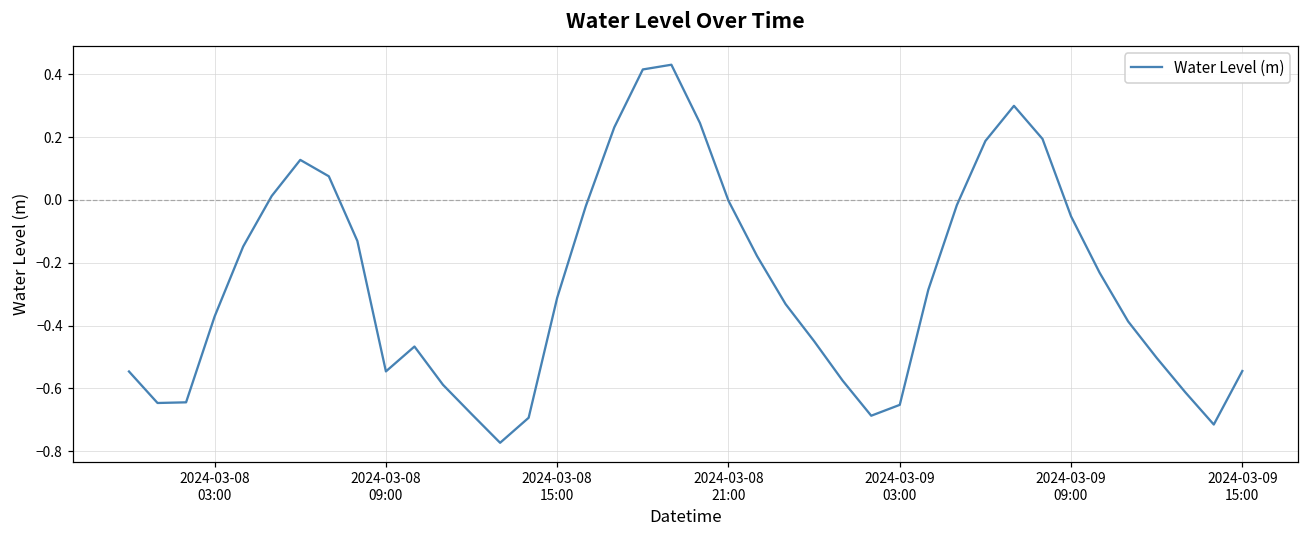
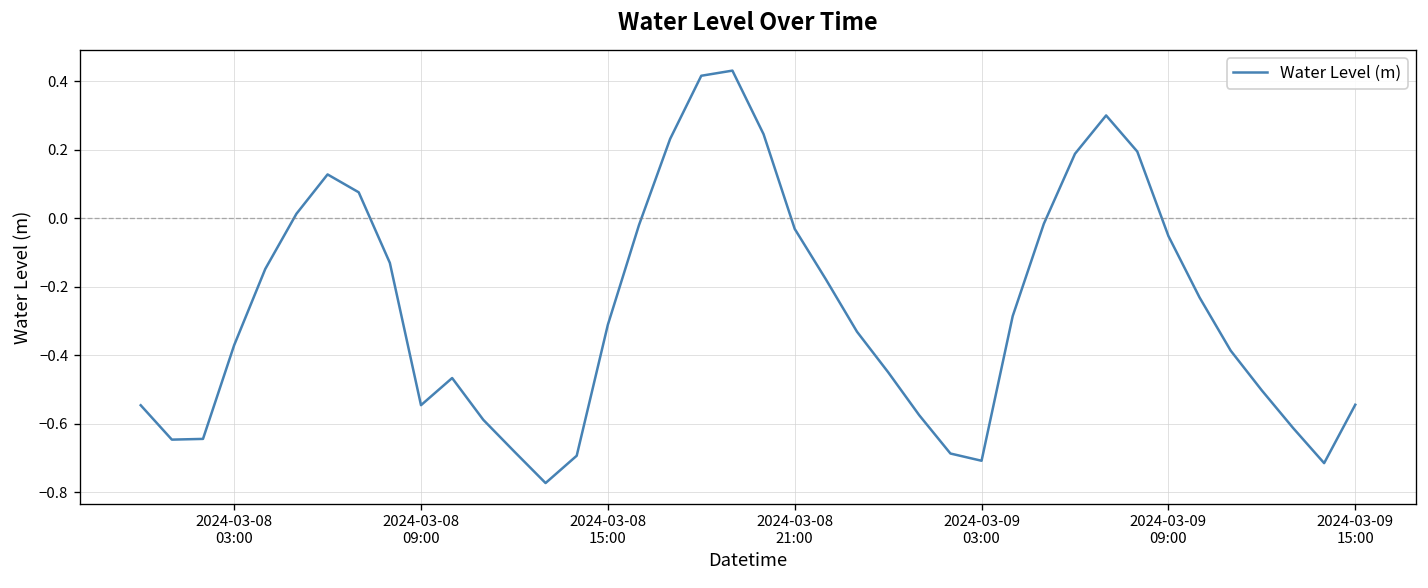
2024-03-08 21:00: 0.00 -> -0.03
2024-03-09 03:00: -0.65 -> -0.71
